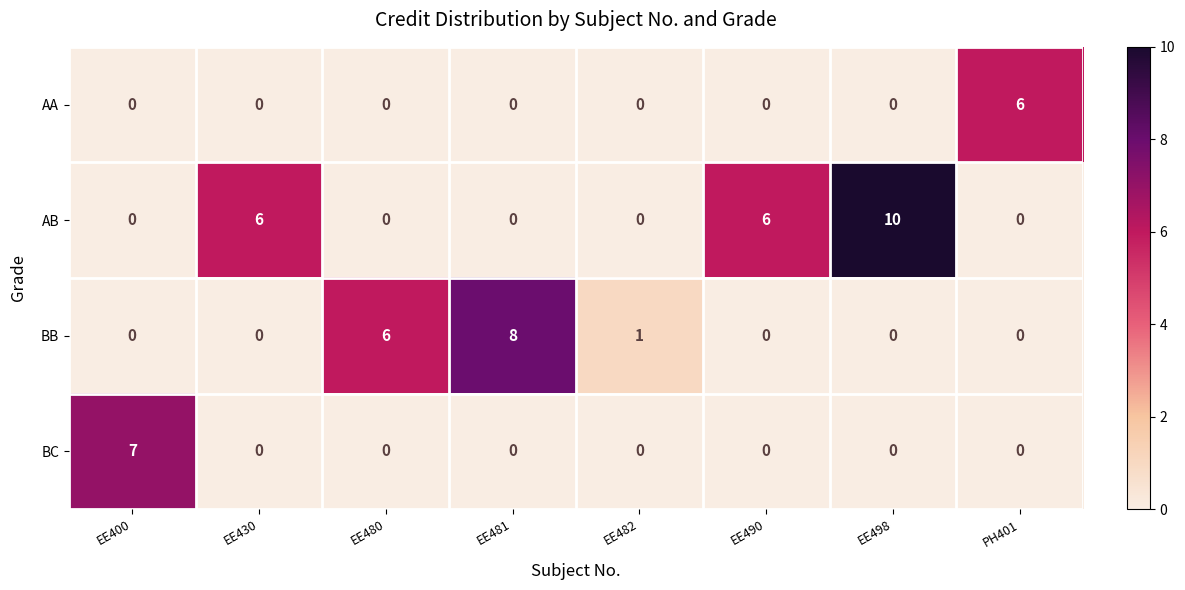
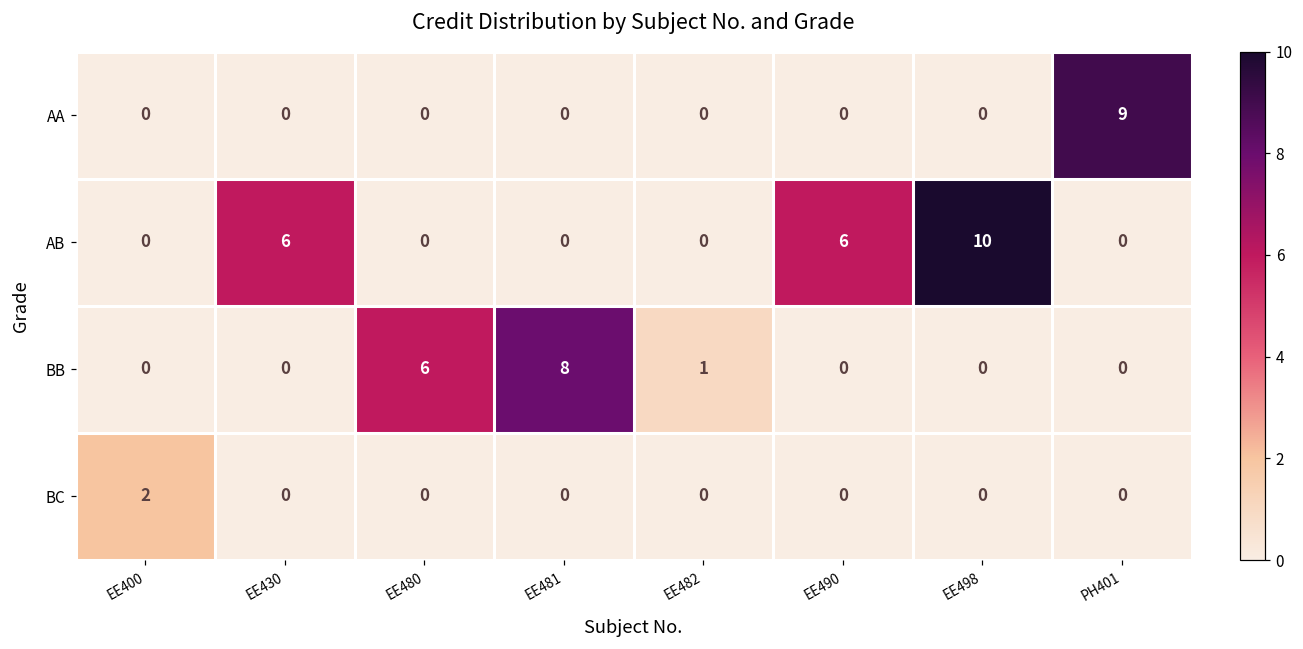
AA, PH401: 6 -> 9
BC, EE400: 7 -> 2
